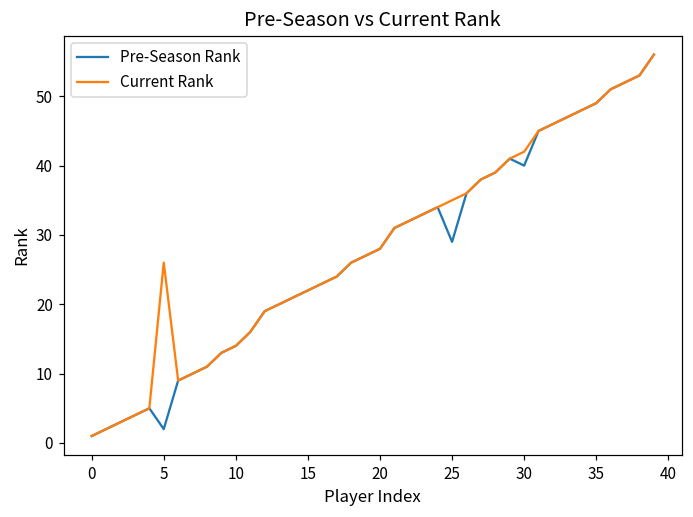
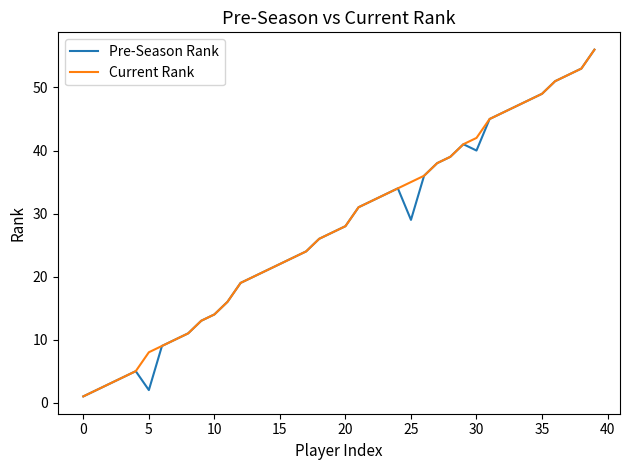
Current Rank, 5: 26 -> 8
